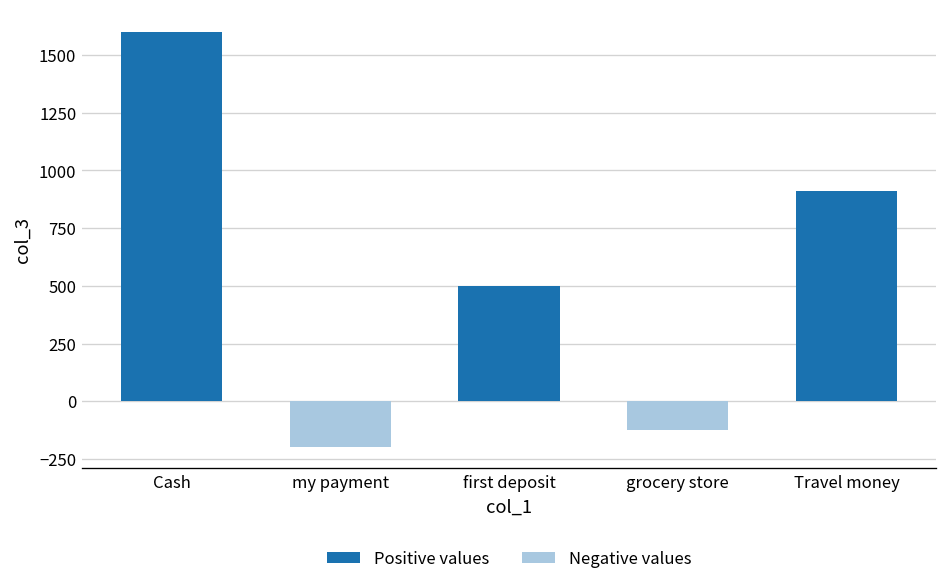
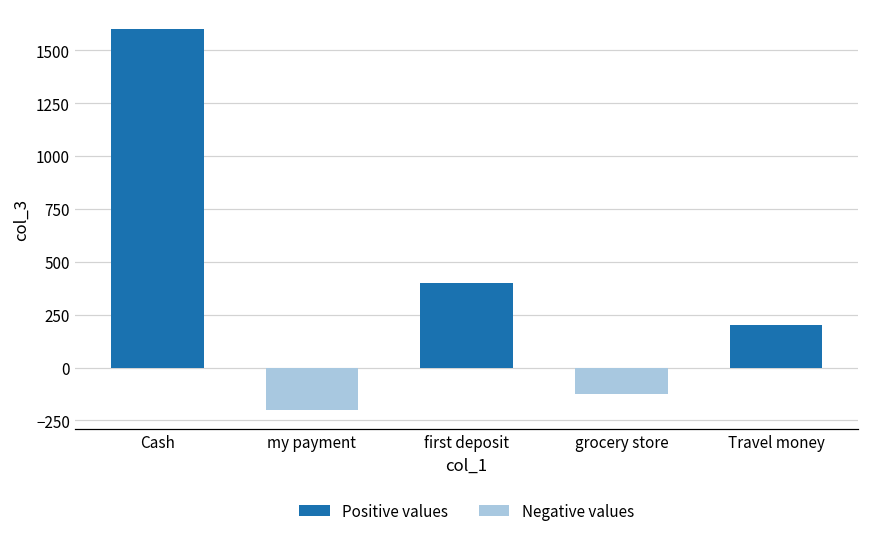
Positive values, first deposit: 500 -> 400
Positive values, Travel money: 910 -> 200
